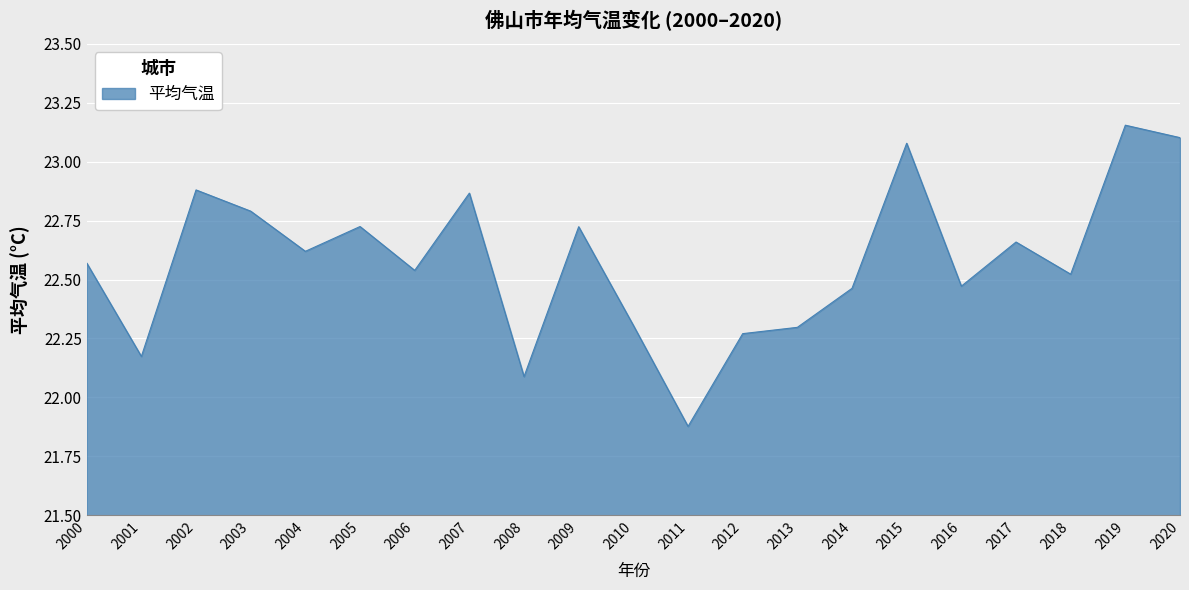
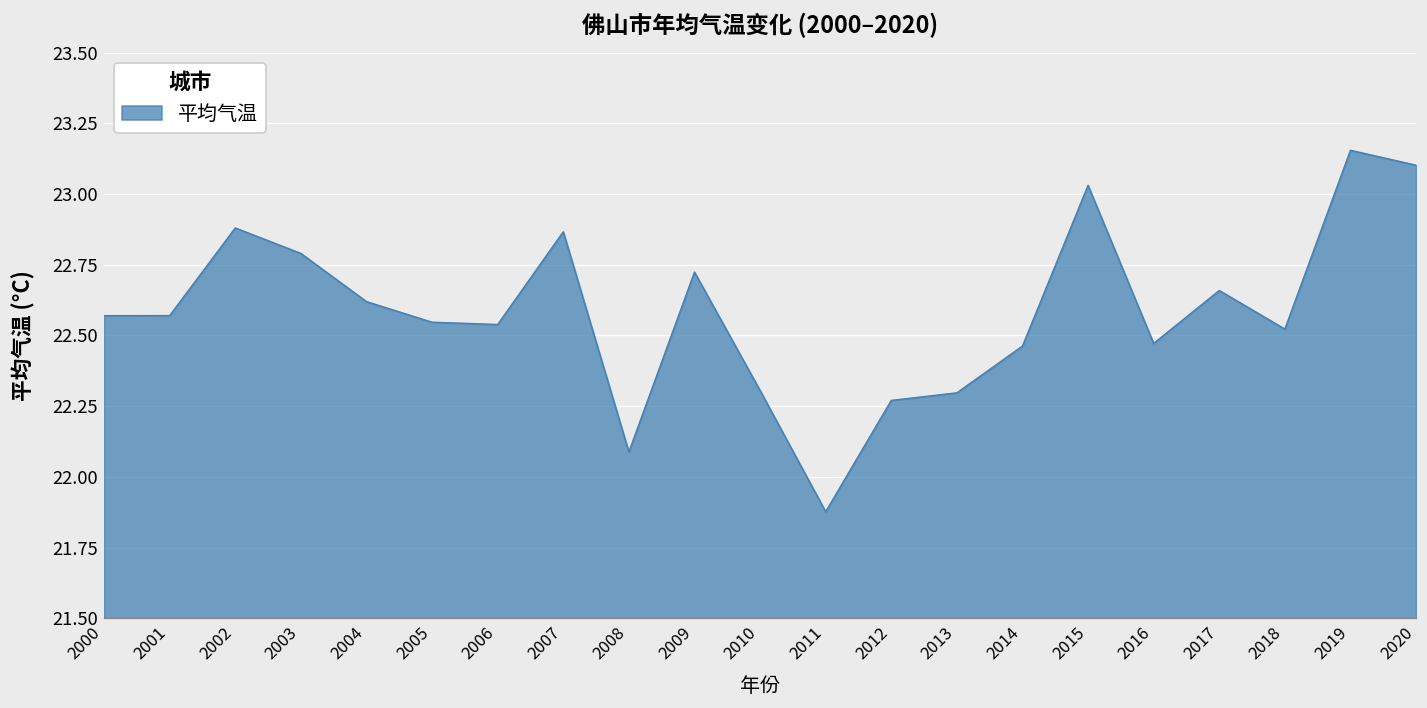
2001: 22.17 -> 22.57
2005: 22.72 -> 22.55
2015: 23.08 -> 23.03
